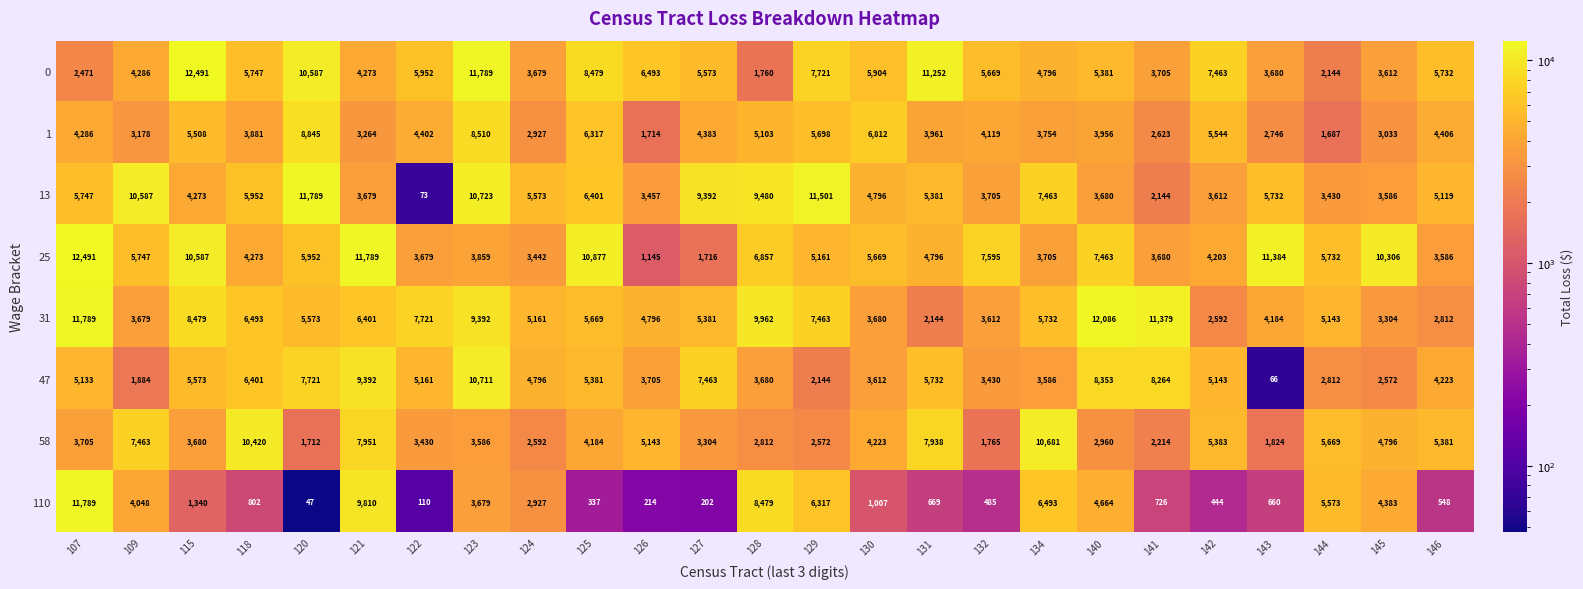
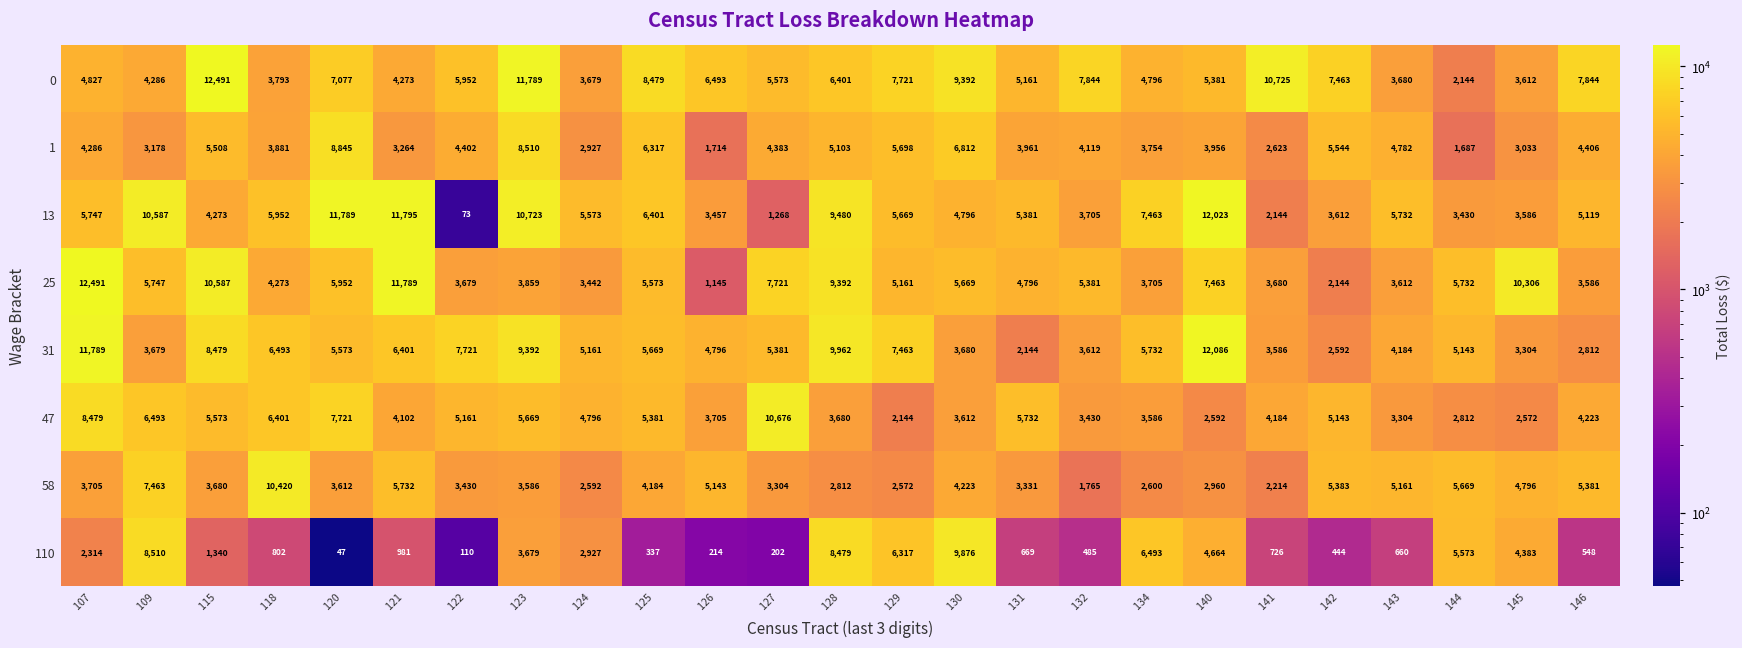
0, 107: 2,471 -> 4,827
0, 118: 5,747 -> 3,793
0, 120: 10,587 -> 7,077
0, 128: 1,760 -> 6,401
0, 130: 5,904 -> 9,392
0, 131: 11,252 -> 5,161
0, 132: 5,669 -> 7,844
0, 141: 3,705 -> 10,725
0, 146: 5,732 -> 7,844
1, 143: 2,746 -> 4,782
13, 121: 3,679 -> 11,795
13, 127: 9,392 -> 1,268
13, 129: 11,501 -> 5,669
13, 140: 3,680 -> 12,023
25, 125: 10,877 -> 5,573
25, 127: 1,716 -> 7,721
25, 128: 6,857 -> 9,392
25, 132: 7,595 -> 5,381
25, 142: 4,203 -> 2,144
25, 143: 11,384 -> 3,612
31, 141: 11,379 -> 3,586
47, 107: 5,133 -> 8,479
47, 109: 1,884 -> 6,493
47, 121: 9,392 -> 4,102
47, 123: 10,711 -> 5,669
47, 127: 7,463 -> 10,676
47, 140: 8,353 -> 2,592
47, 141: 8,264 -> 4,184
47, 143: 66 -> 3,304
58, 120: 1,712 -> 3,612
58, 121: 7,951 -> 5,732
58, 131: 7,938 -> 3,331
58, 134: 10,681 -> 2,600
58, 143: 1,824 -> 5,161
110, 107: 11,789 -> 2,314
110, 109: 4,048 -> 8,510
110, 121: 9,810 -> 981
110, 130: 1,007 -> 9,876
